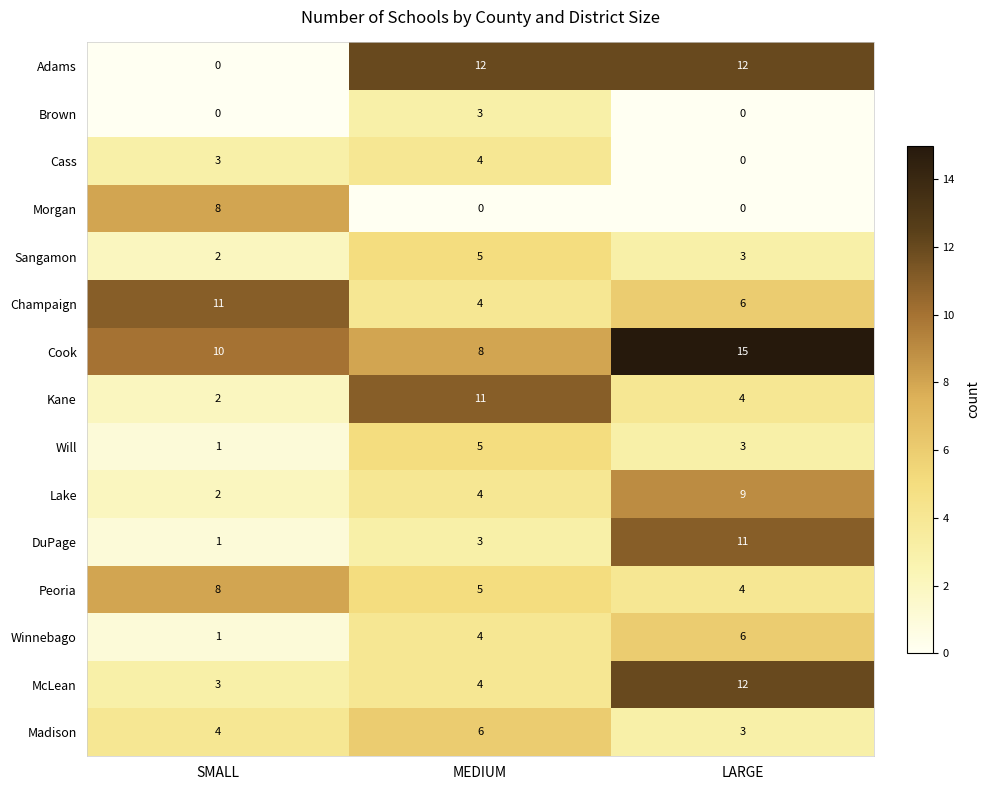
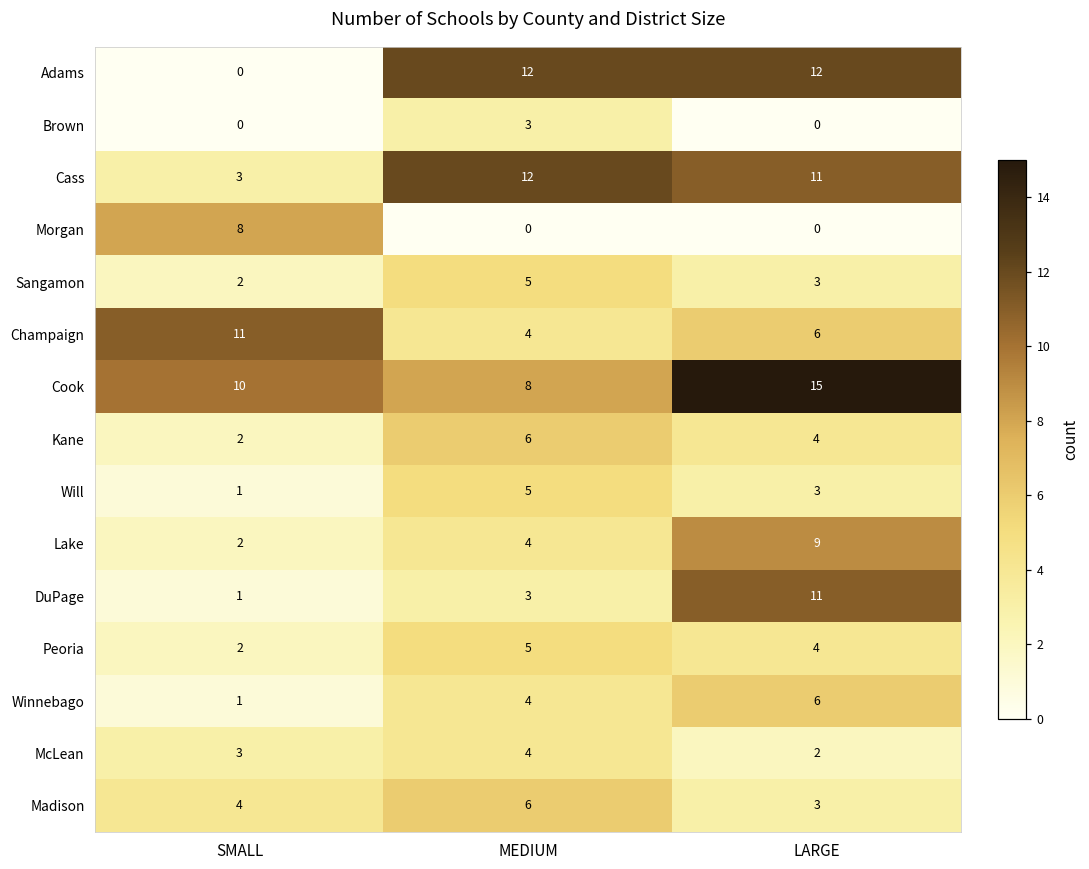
Cass, MEDIUM: 4 -> 12
Cass, LARGE: 0 -> 11
Kane, MEDIUM: 11 -> 6
Peoria, SMALL: 8 -> 2
McLean, LARGE: 12 -> 2
